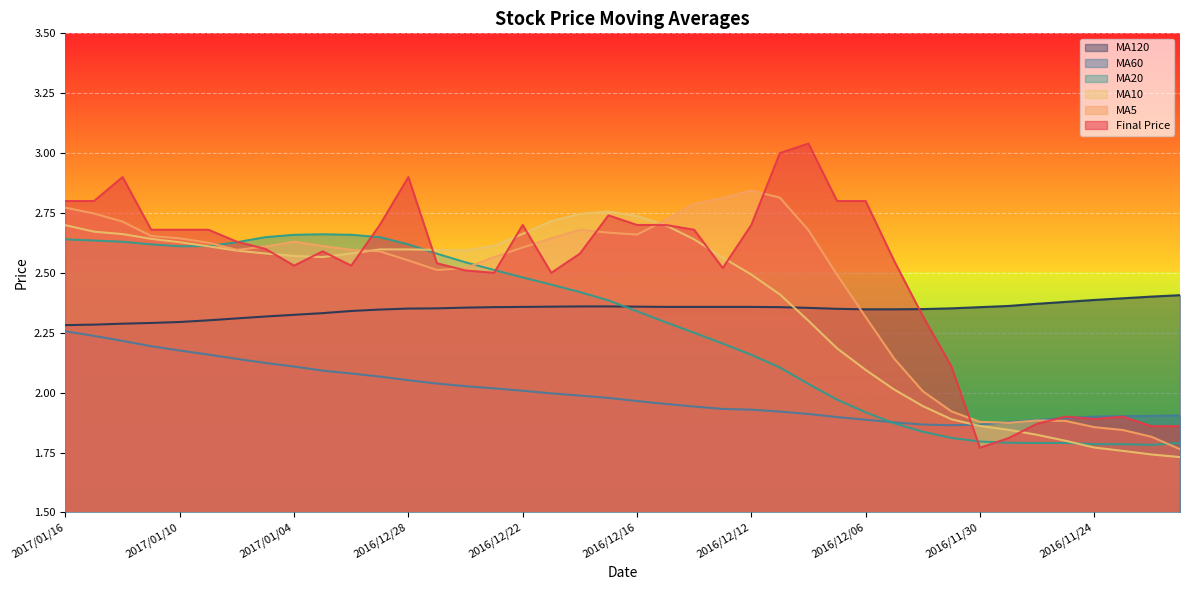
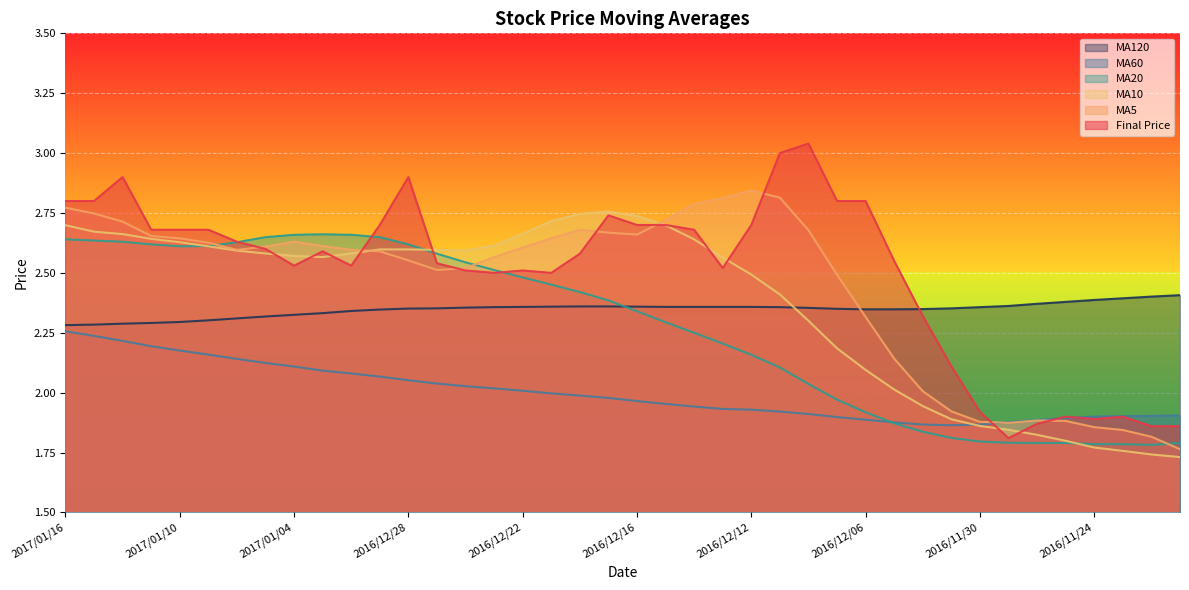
Final Price, 2016/12/22: 2.70 -> 2.51
Final Price, 2016/11/30: 1.77 -> 1.92
